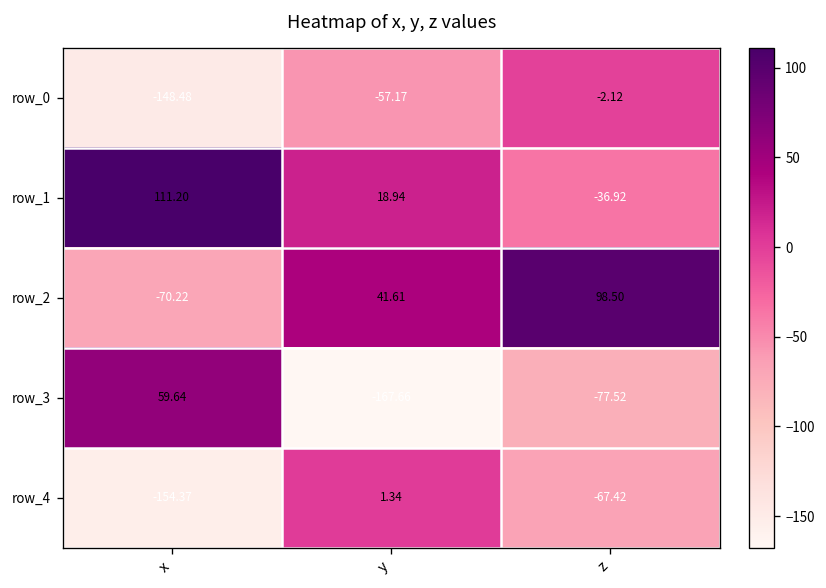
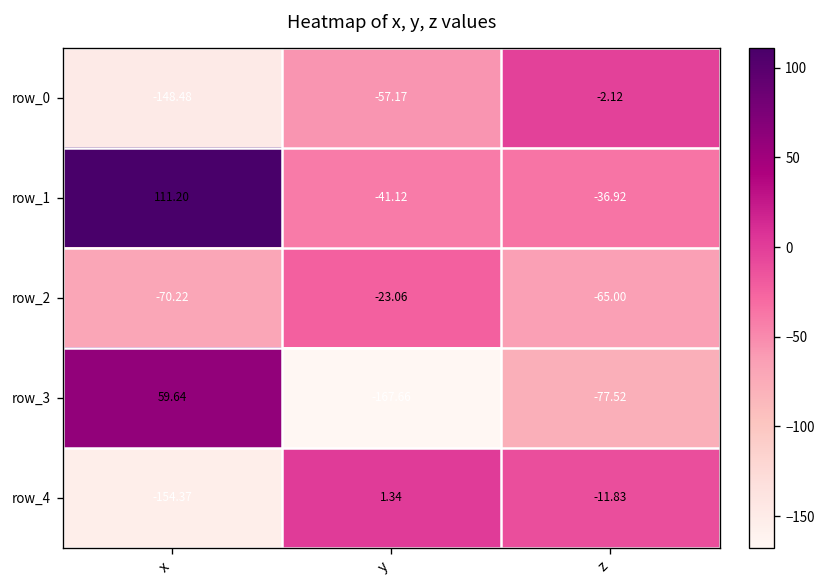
row_1, y: 18.94 -> -41.12
row_2, y: 41.61 -> -23.06
row_2, z: 98.50 -> -65.00
row_4, z: -67.42 -> -11.83
